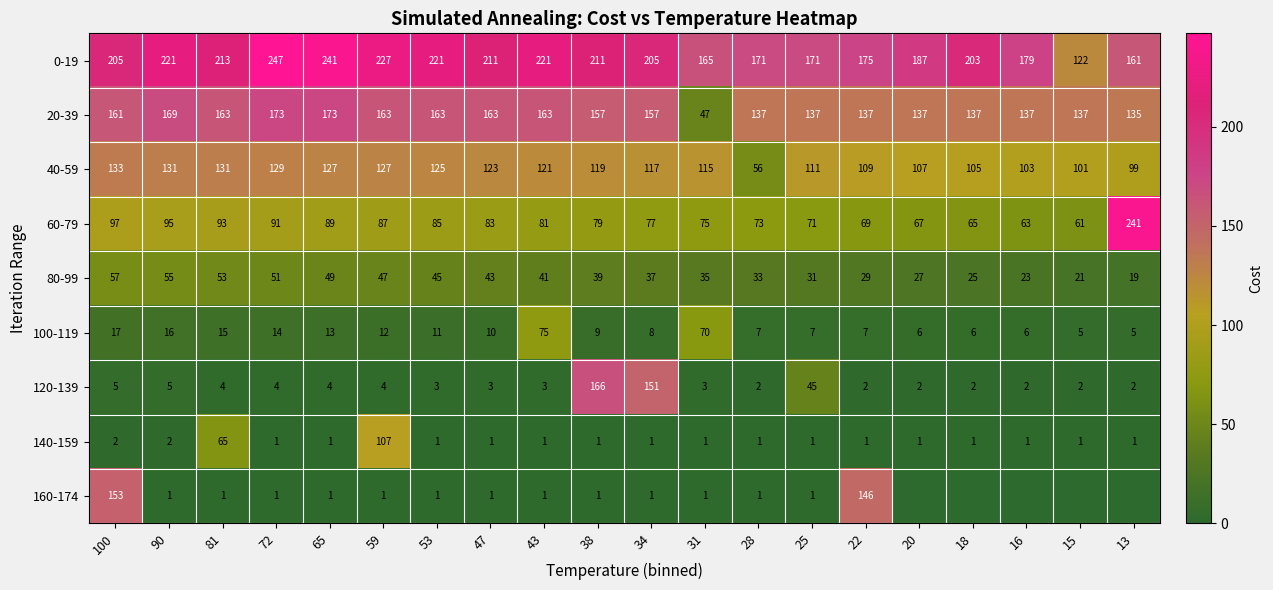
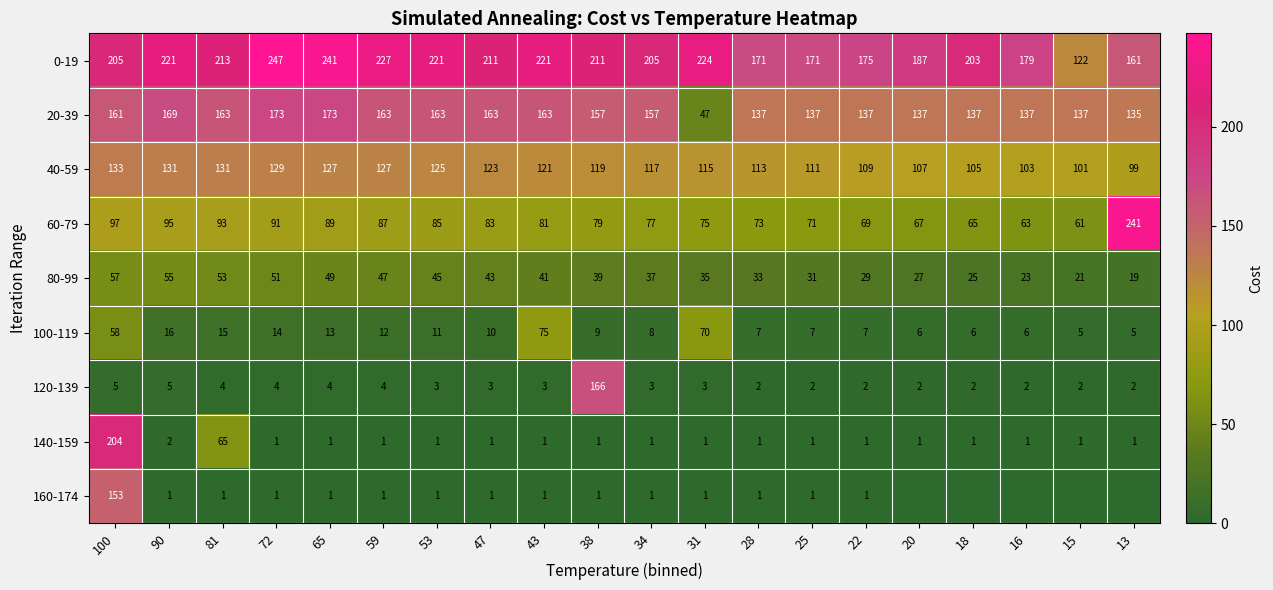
0-19, 31: 165 -> 224
40-59, 28: 56 -> 113
100-119, 100: 17 -> 58
120-139, 34: 151 -> 3
120-139, 25: 45 -> 2
140-159, 100: 2 -> 204
140-159, 59: 107 -> 1
160-174, 22: 146 -> 1
